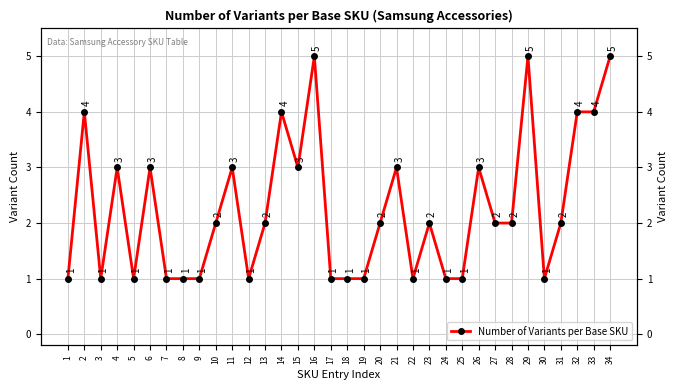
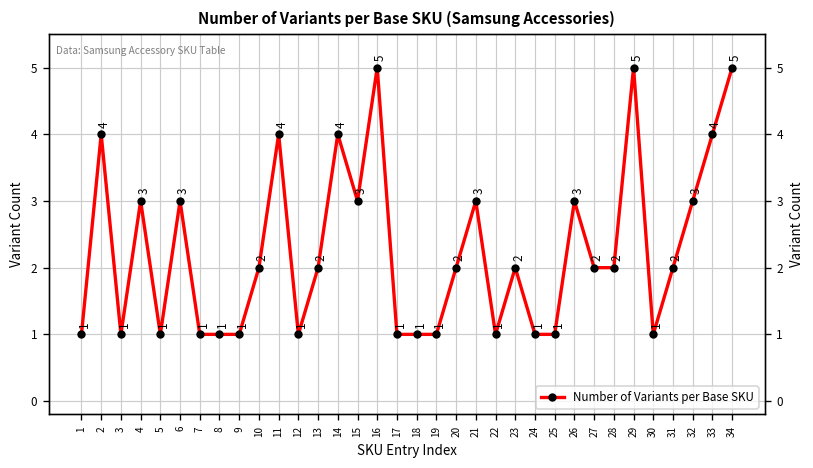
11: 3 -> 4
32: 4 -> 3
